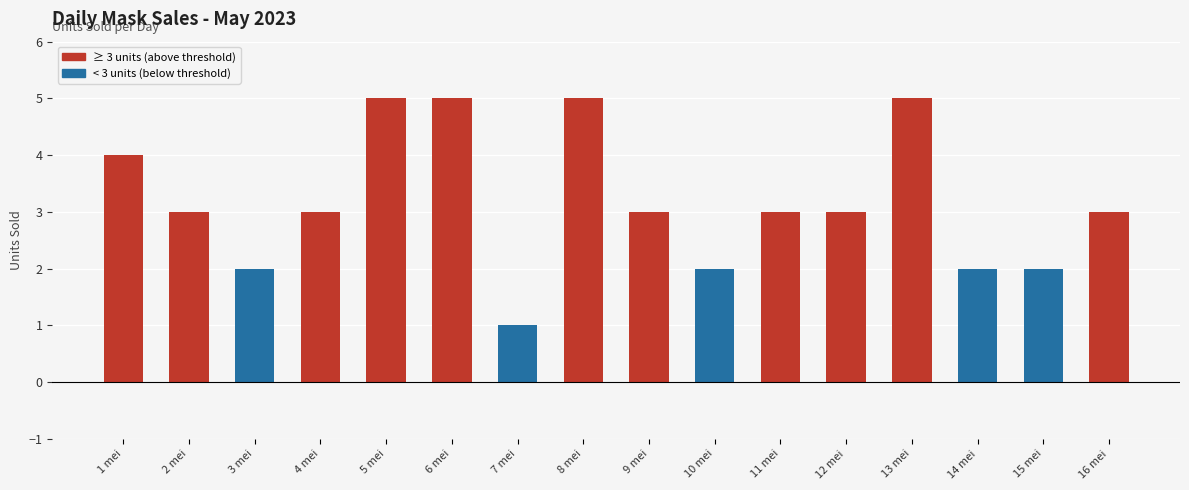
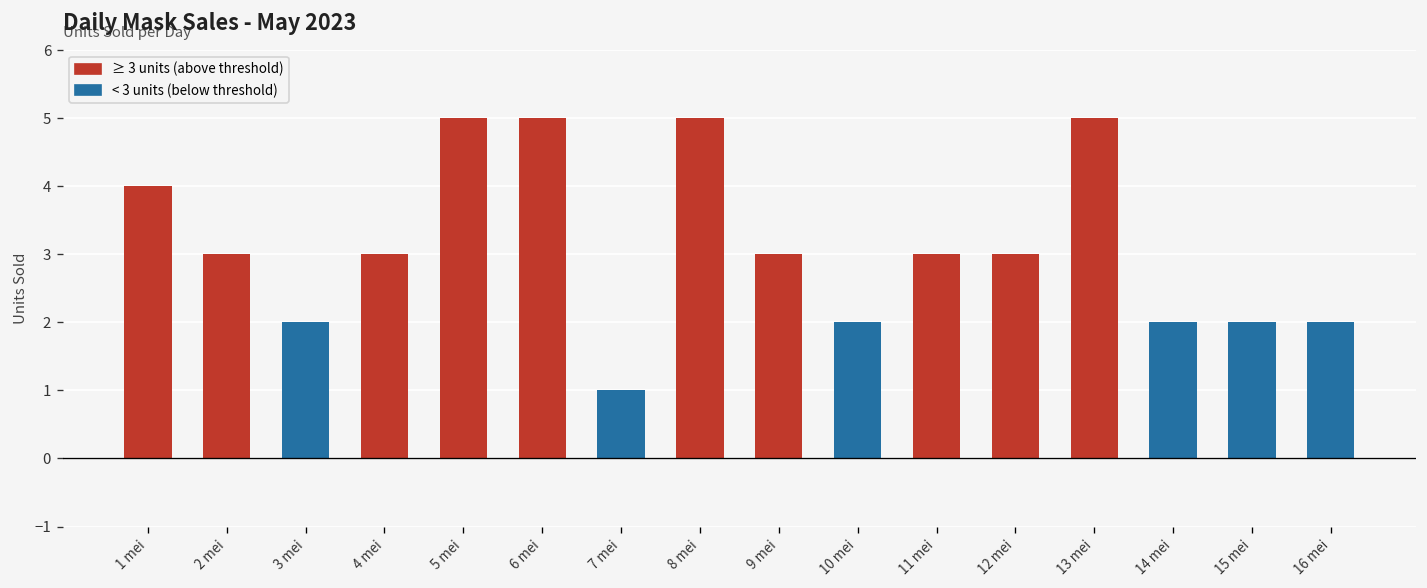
16 mei: 3 -> 2
